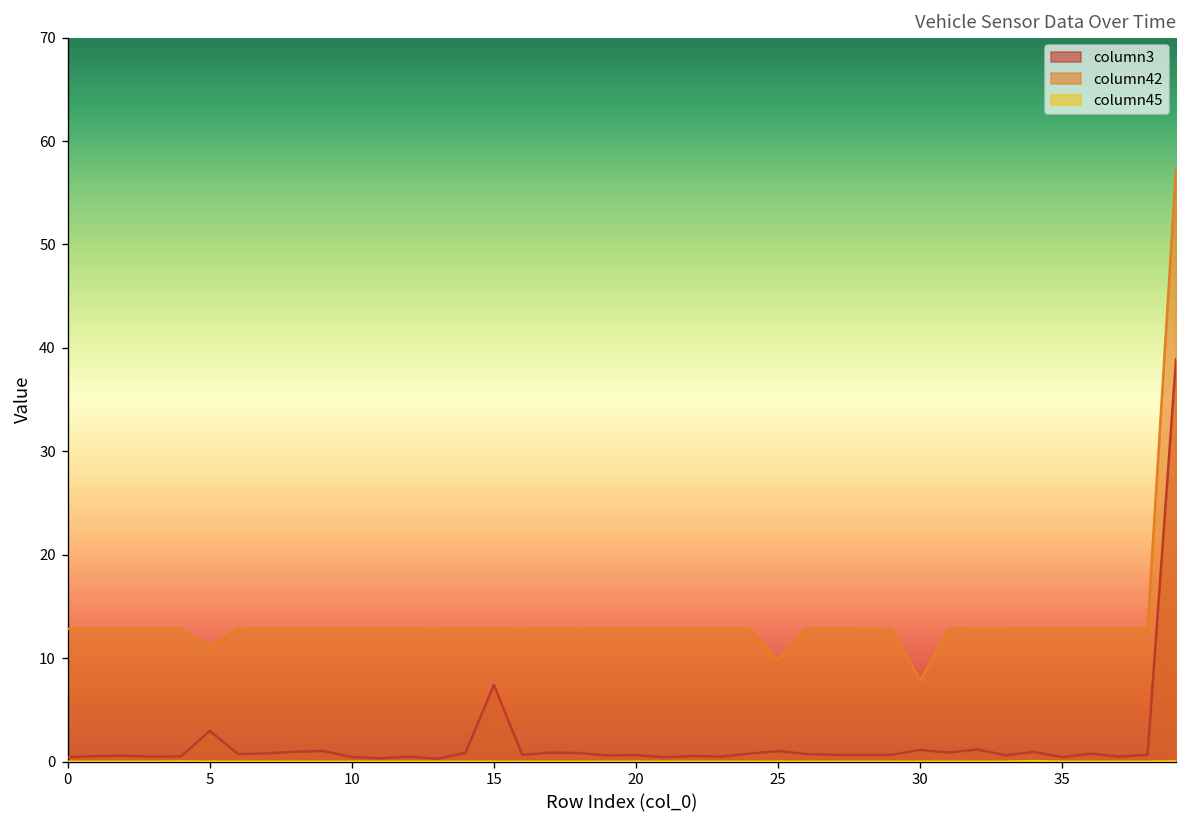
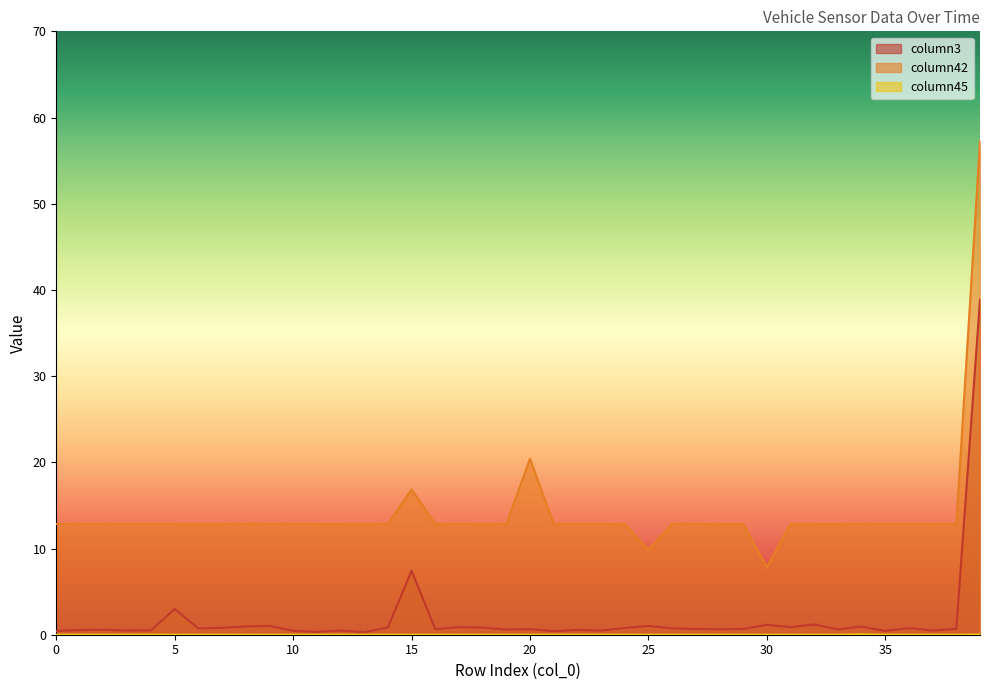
column42, 5: 11 -> 13
column42, 15: 13 -> 17
column42, 20: 13 -> 20
